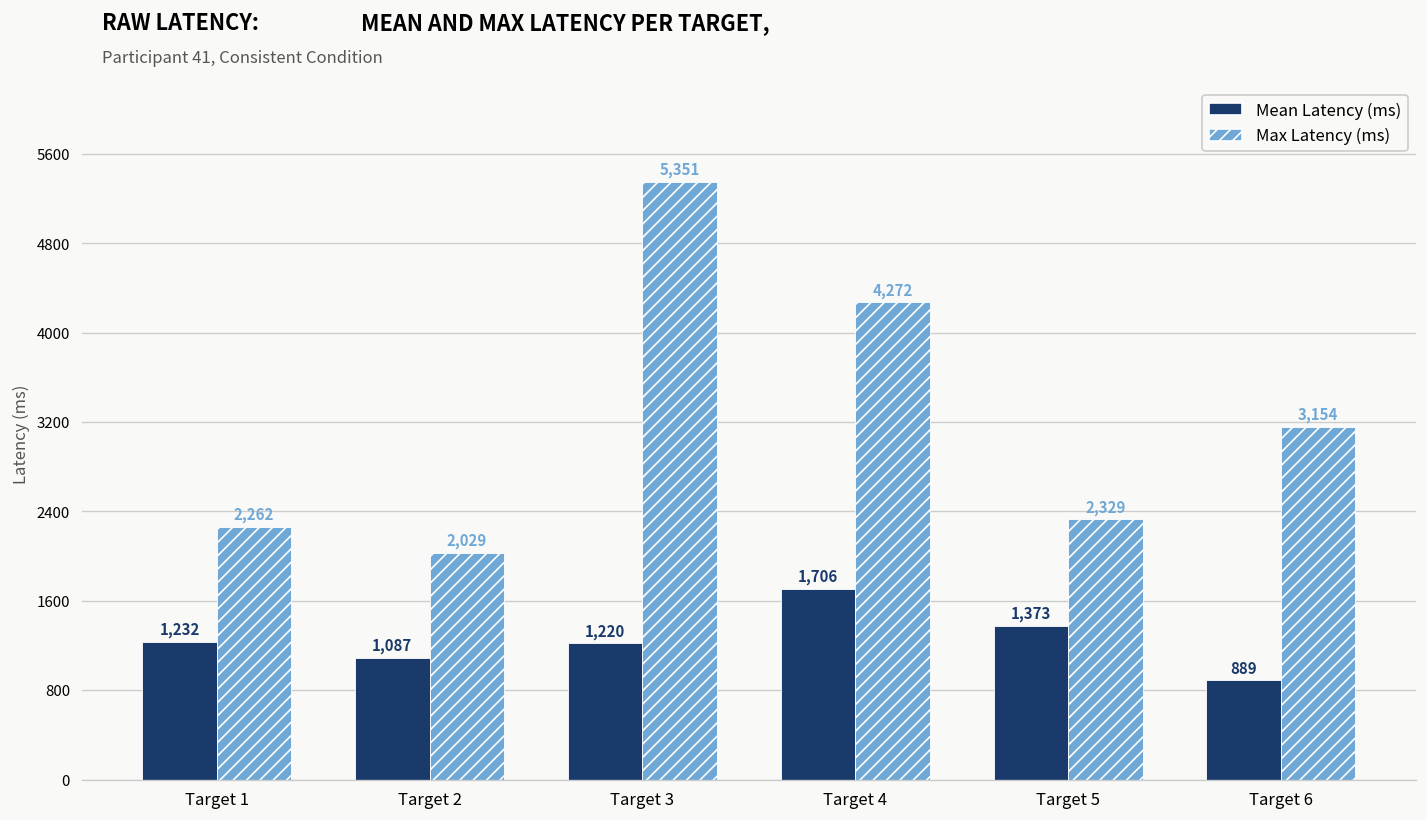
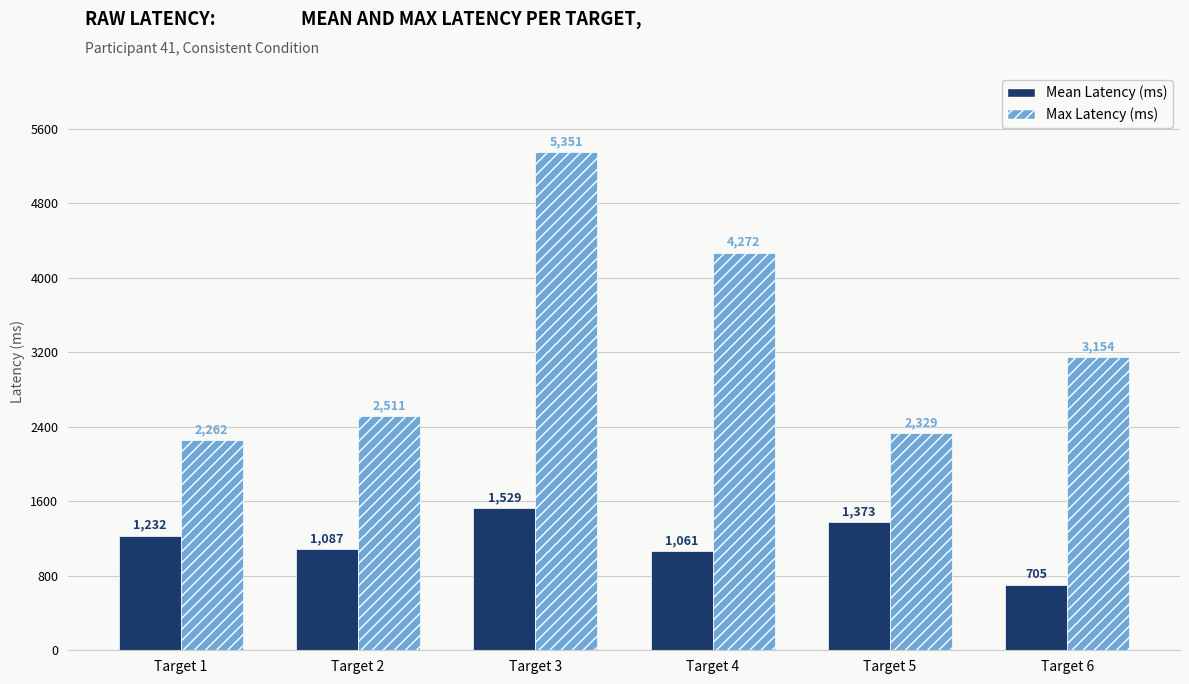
Max Latency (ms), Target 2: 2,029 -> 2,511
Mean Latency (ms), Target 3: 1,220 -> 1,529
Mean Latency (ms), Target 4: 1,706 -> 1,061
Mean Latency (ms), Target 6: 889 -> 705
